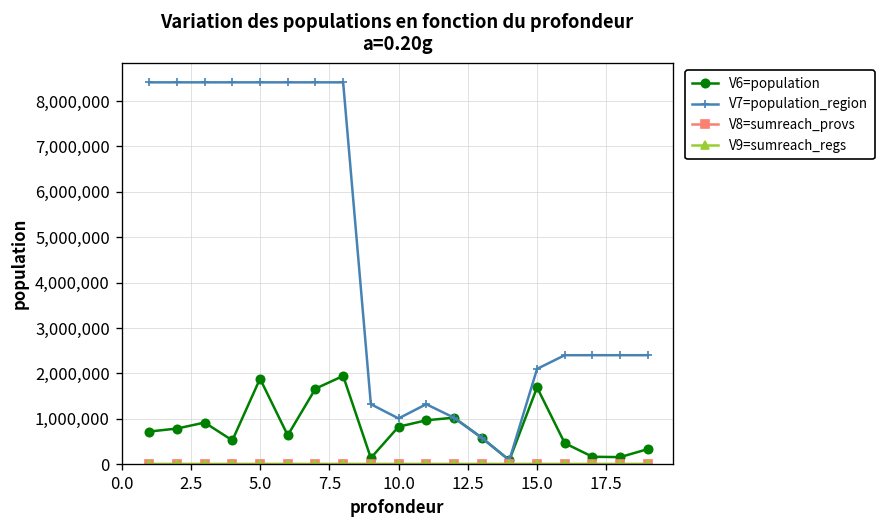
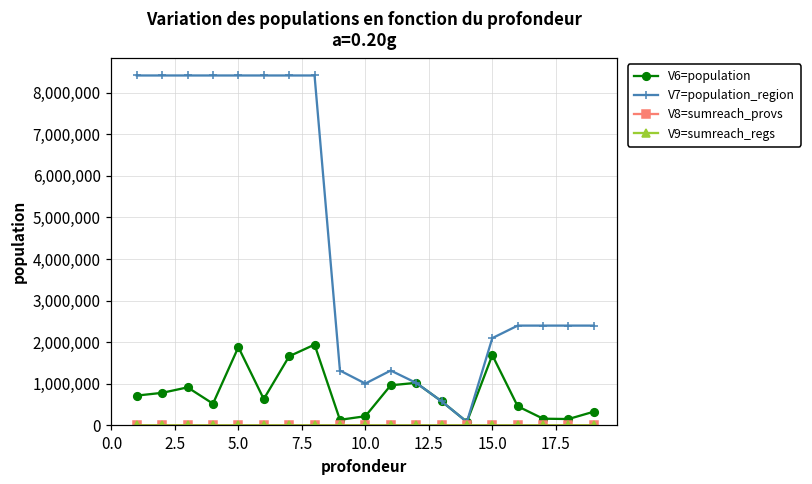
V6=population, 10.0: 800,000 -> 200,000
